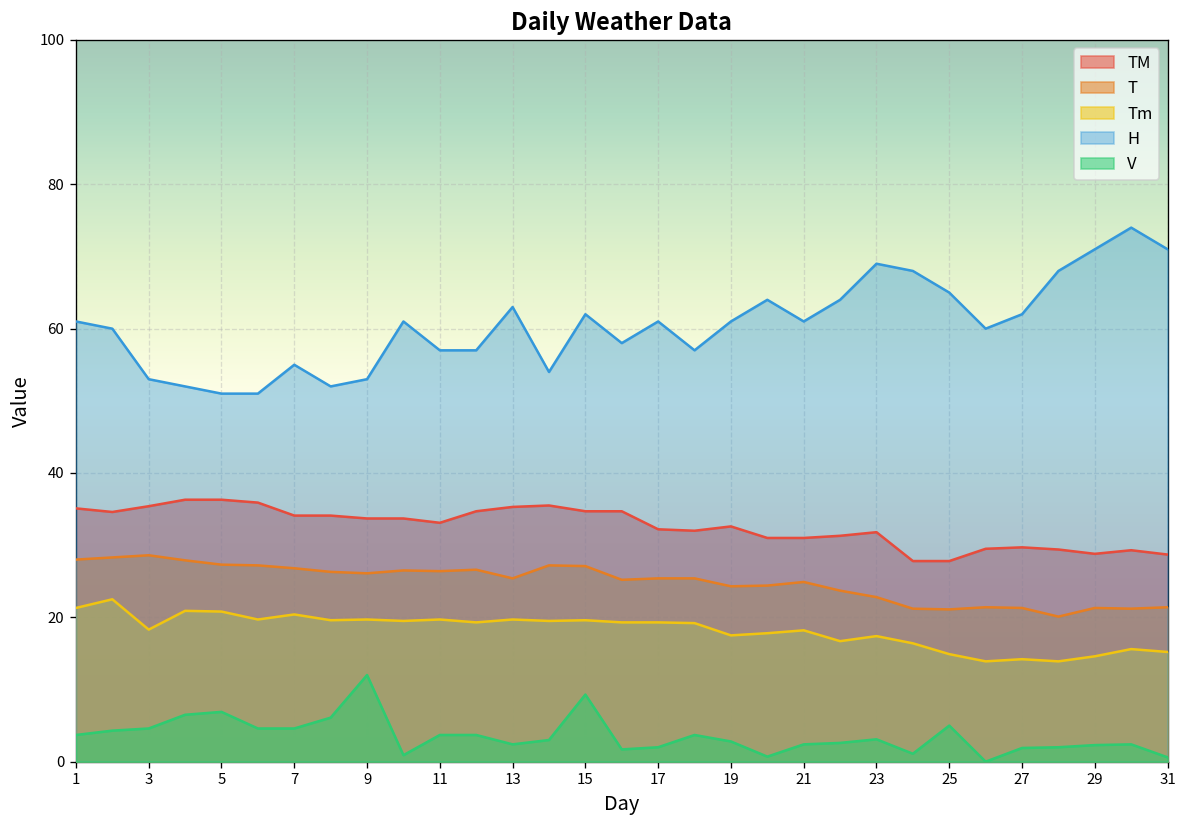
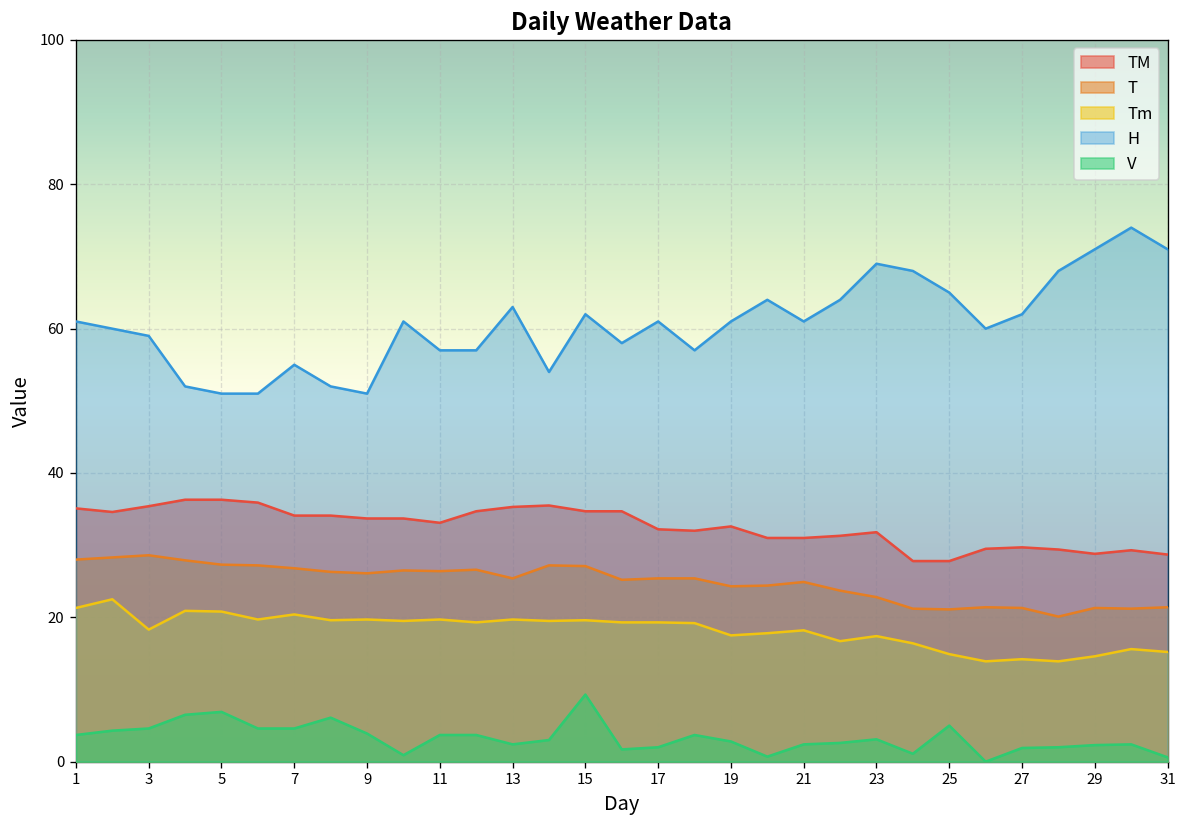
H, 3: 53 -> 59
H, 9: 53 -> 51
V, 9: 12 -> 4
